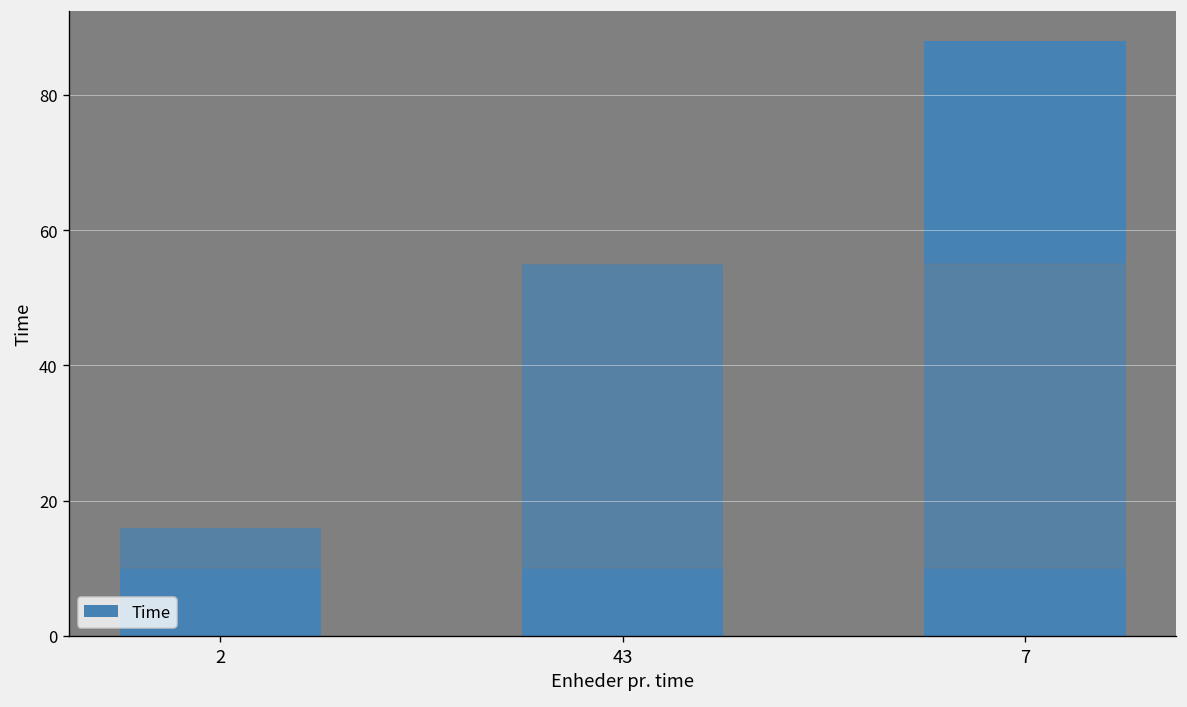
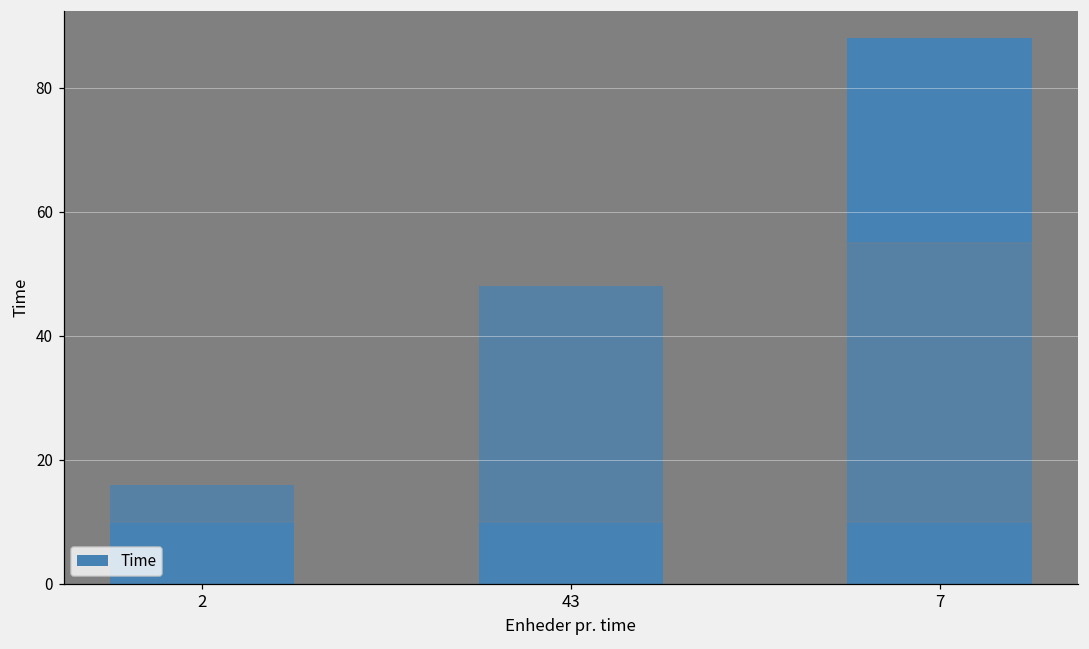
43: 55 -> 48
